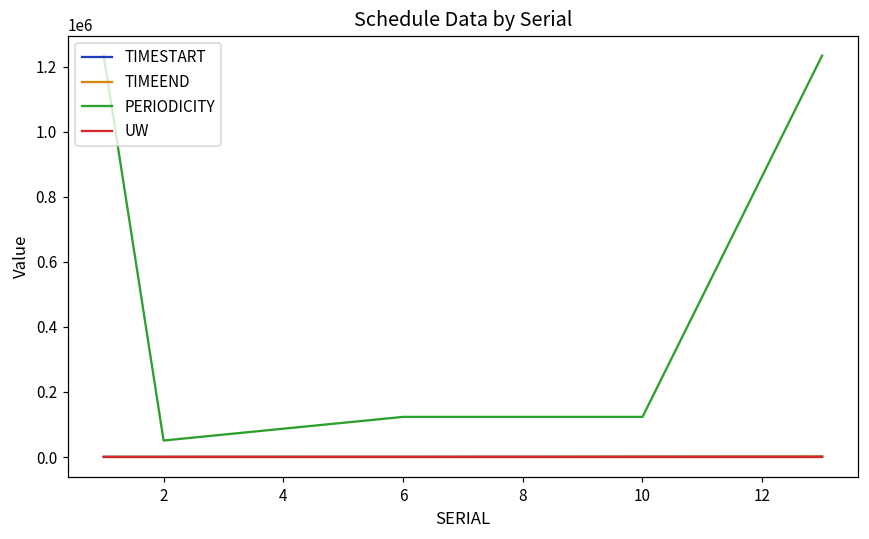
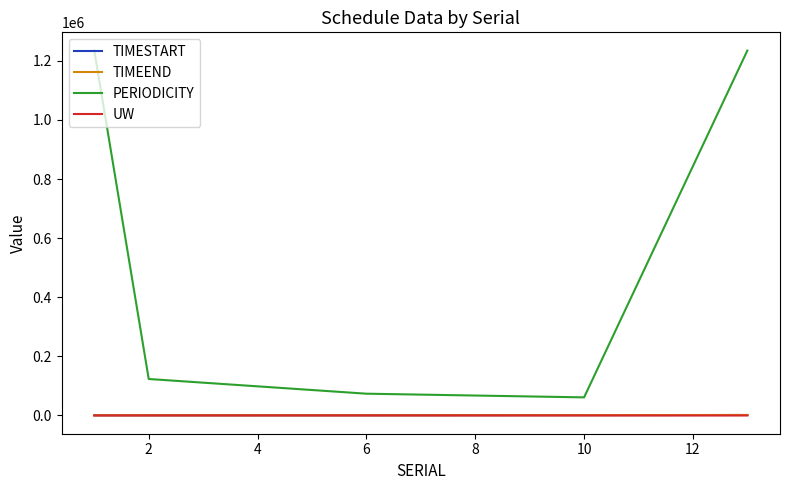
PERIODICITY, 2: 50000 -> 120000
PERIODICITY, 6: 120000 -> 70000
PERIODICITY, 10: 120000 -> 60000
